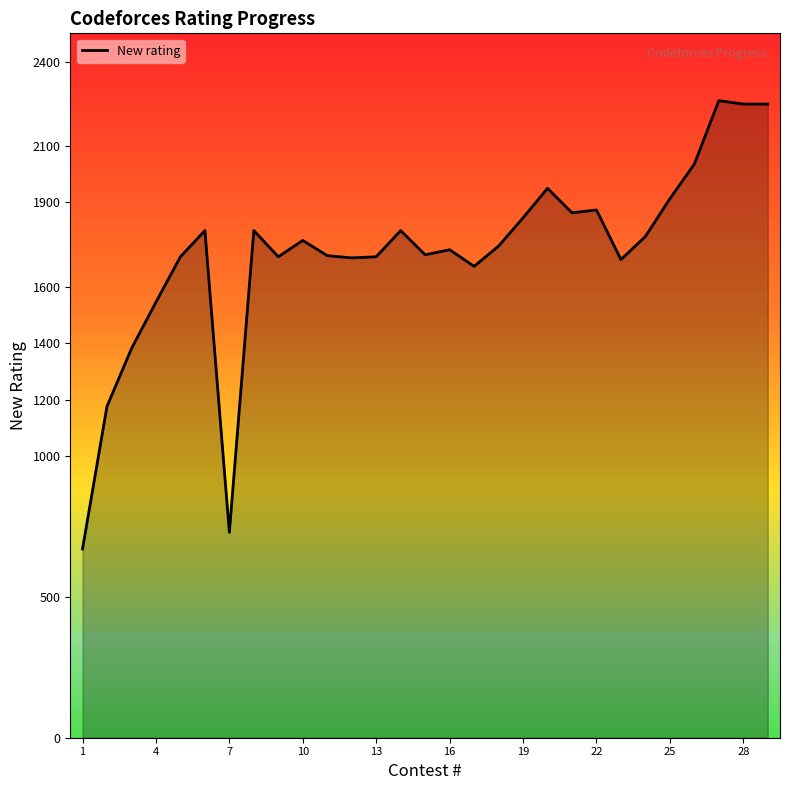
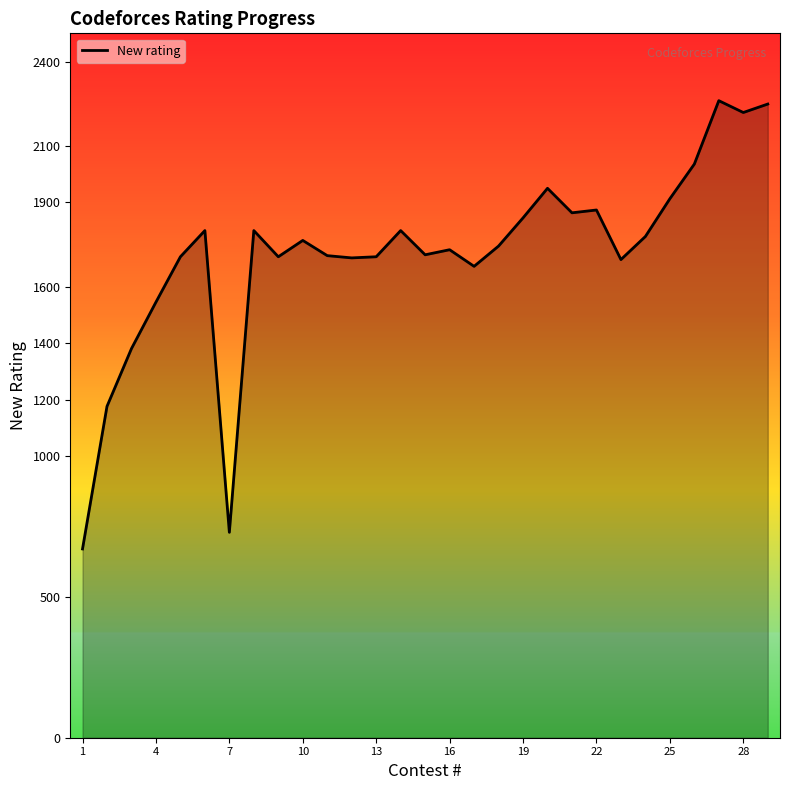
28: 2250 -> 2220
